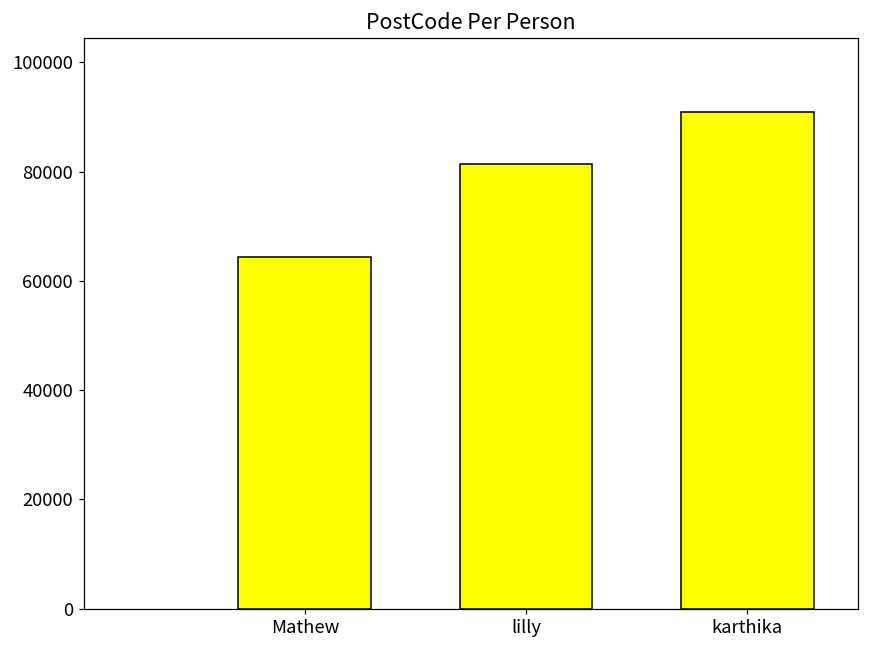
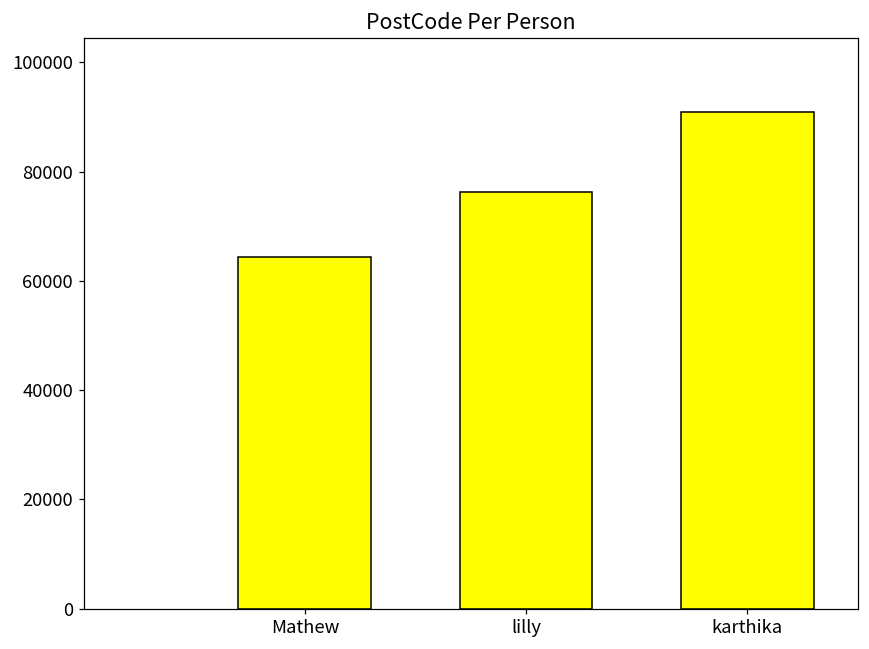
lilly: 81000 -> 76000
